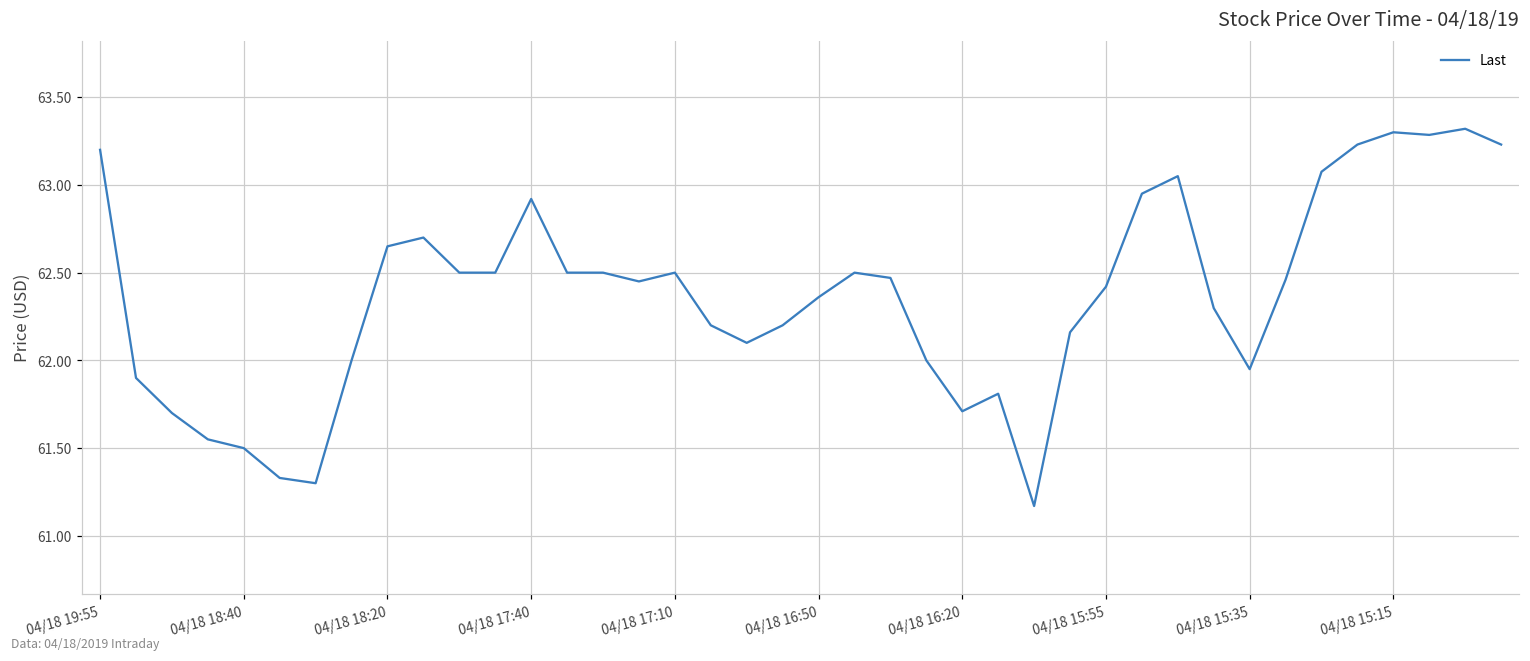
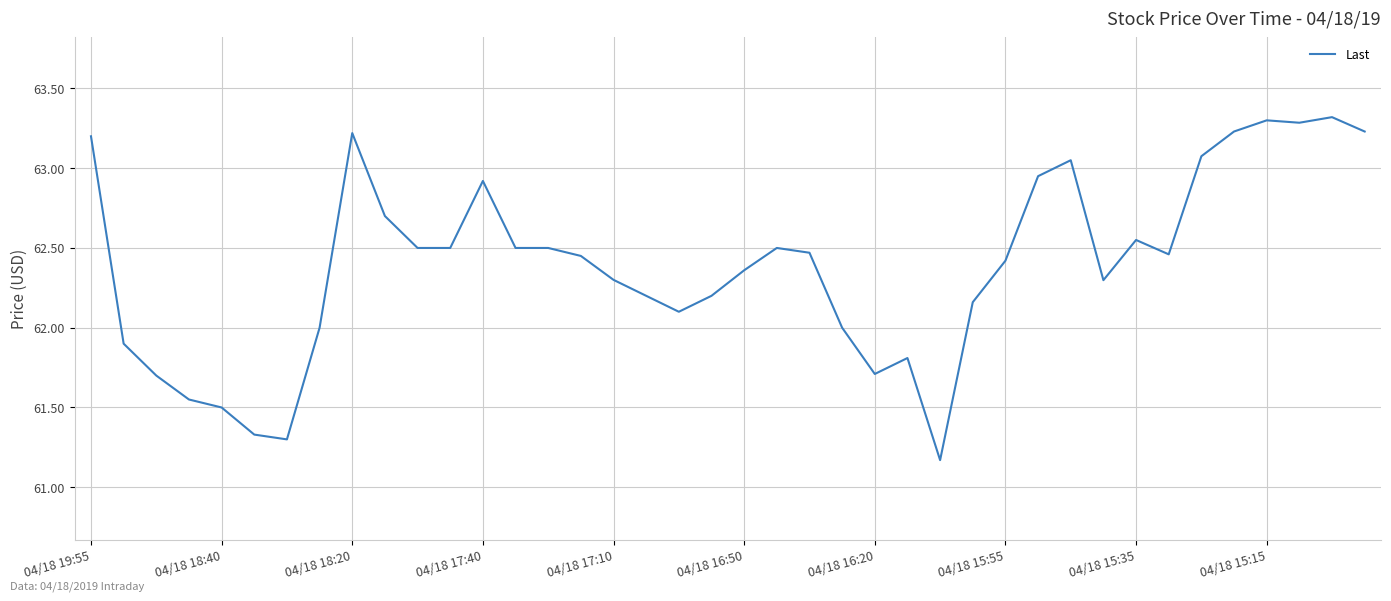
04/18 18:20: 62.65 -> 63.22
04/18 17:10: 62.5 -> 62.3
04/18 15:35: 61.95 -> 62.55
